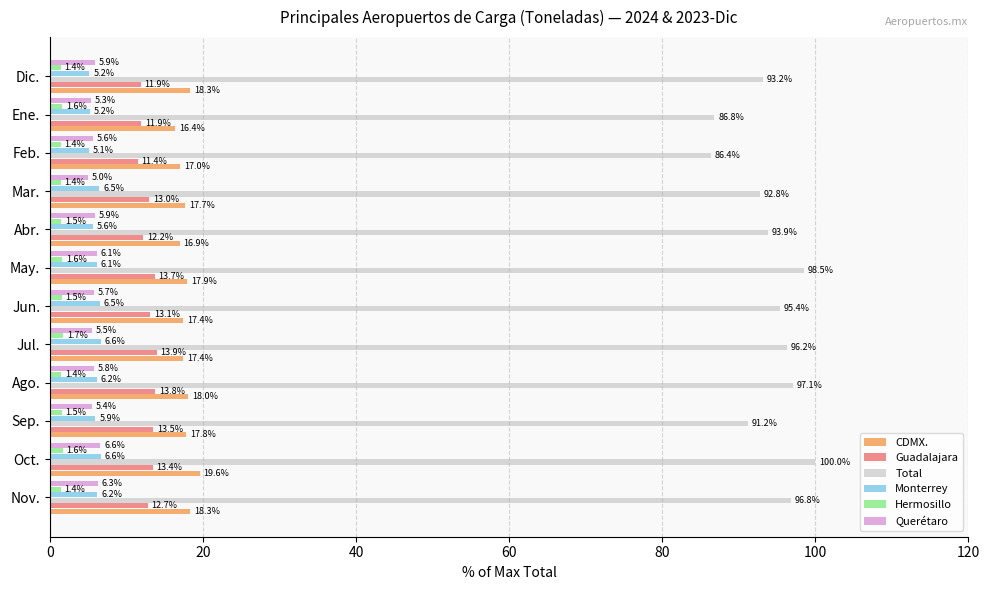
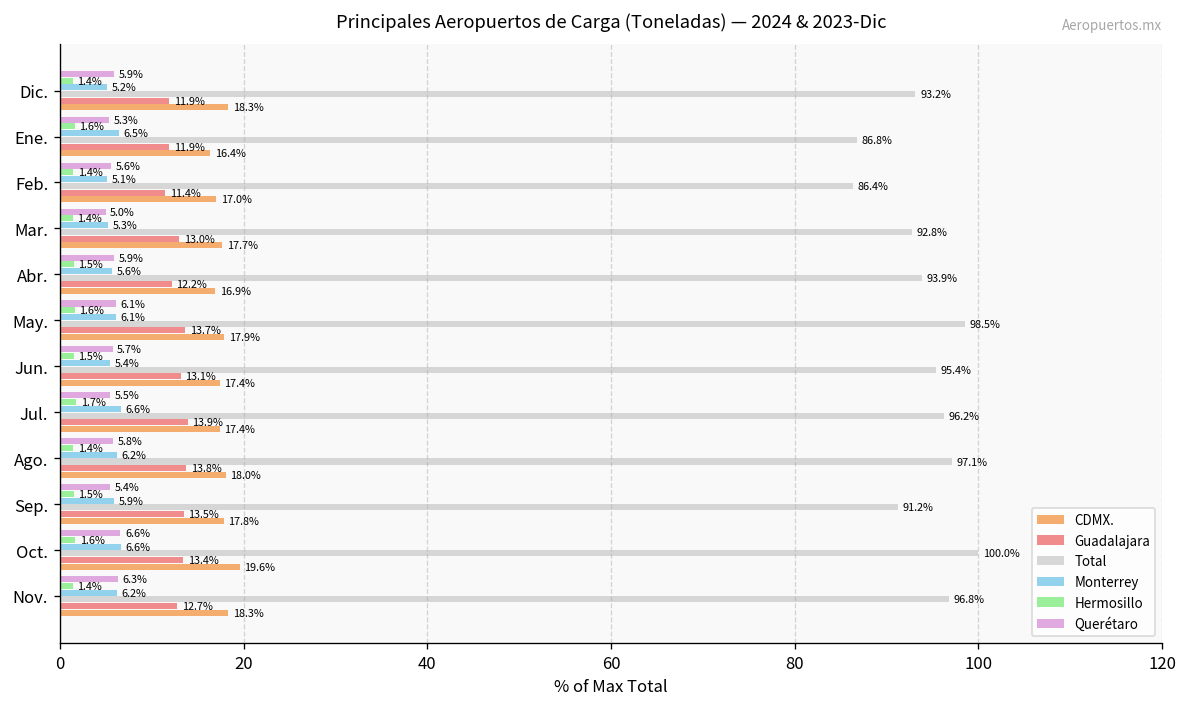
Monterrey, Ene.: 5.2% -> 6.5%
Monterrey, Mar.: 6.5% -> 5.3%
Monterrey, Jun.: 6.5% -> 5.4%
